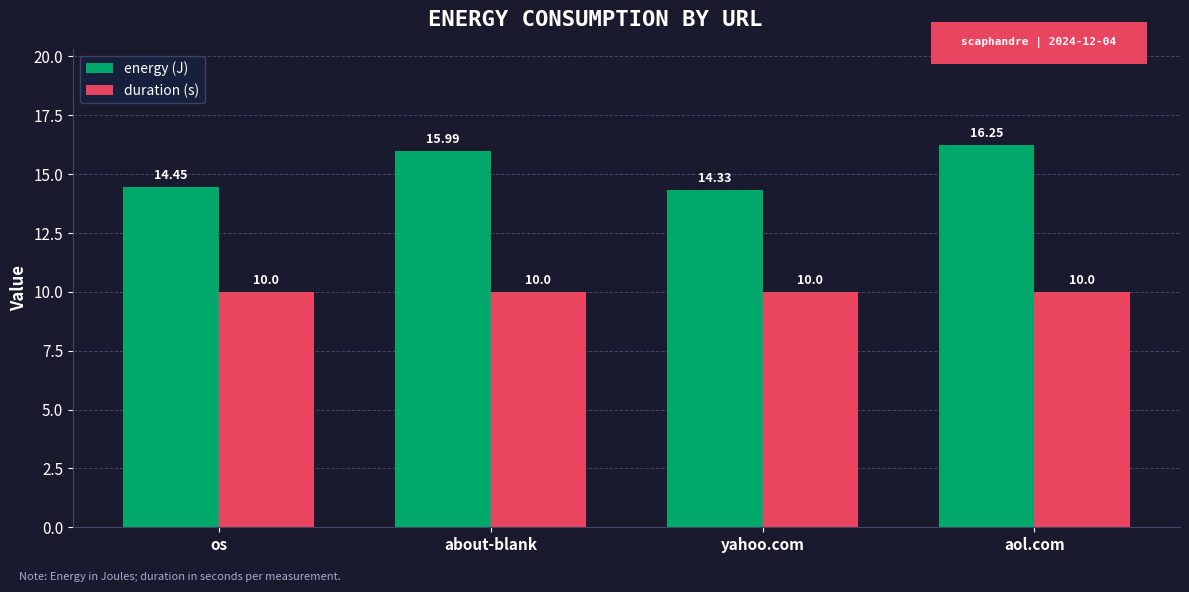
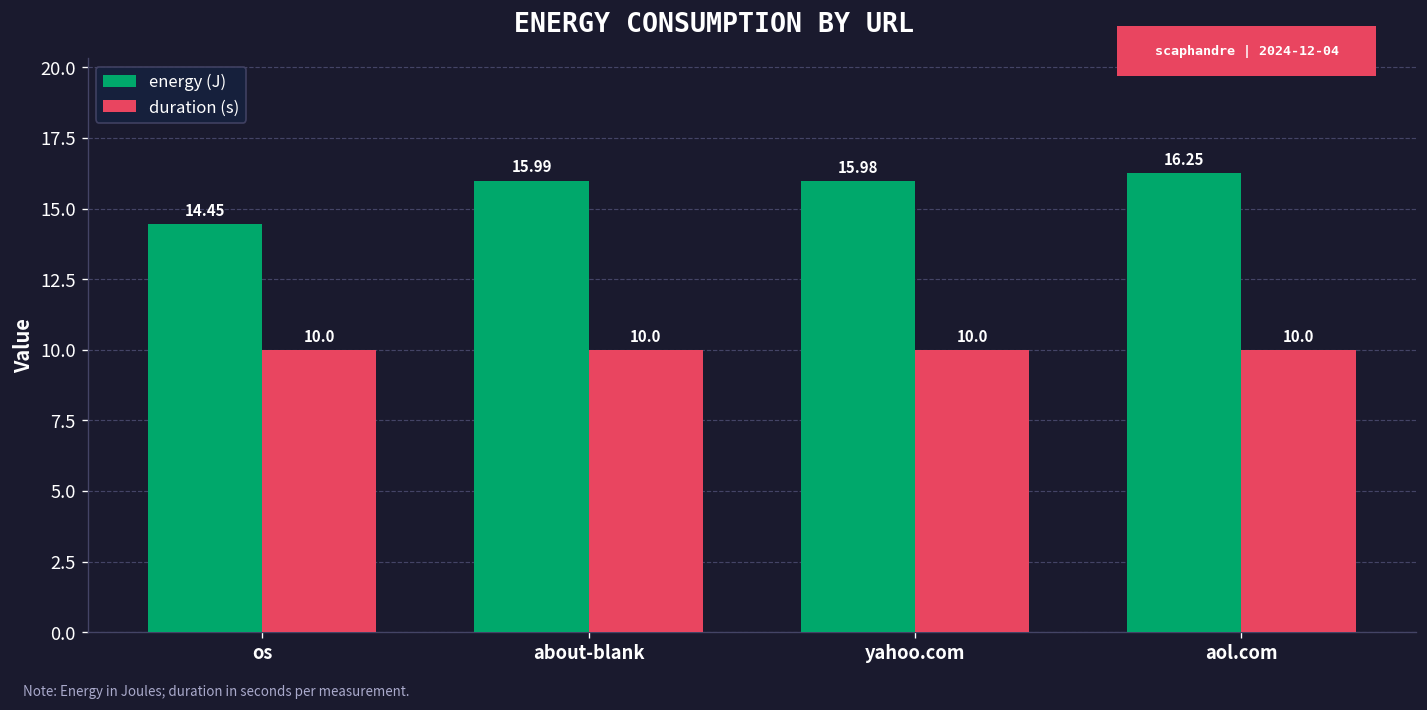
energy (J), yahoo.com: 14.33 -> 15.98
